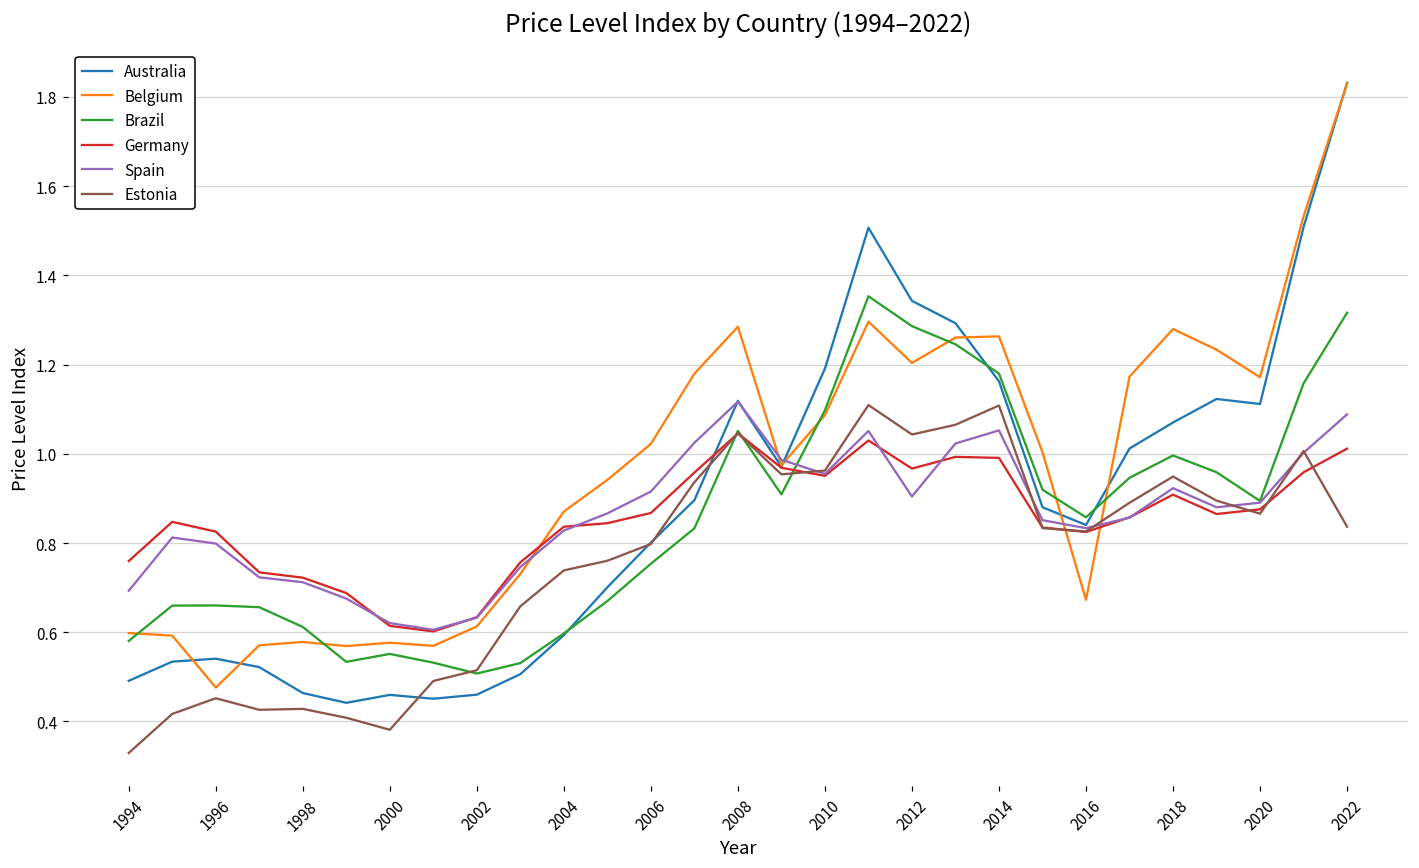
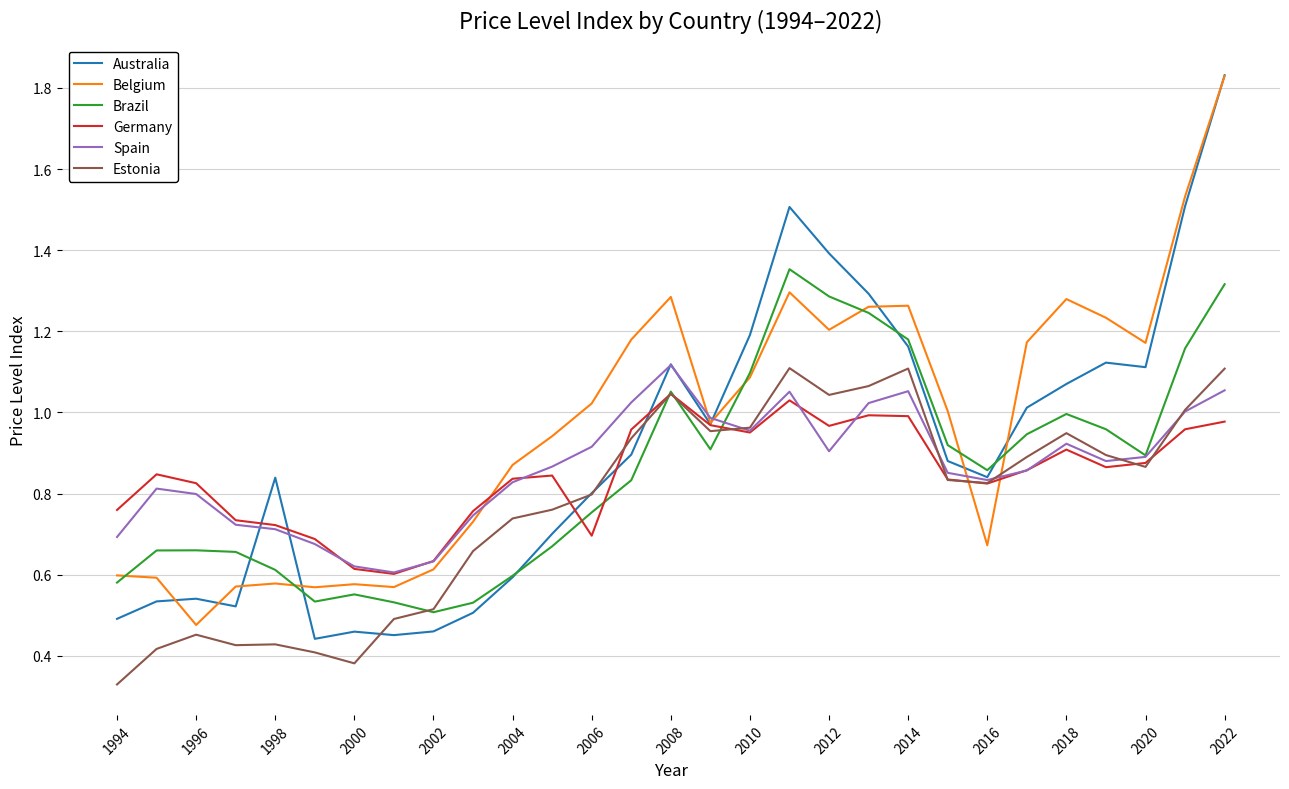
Australia, 1998: 0.46 -> 0.84
Germany, 2006: 0.87 -> 0.70
Australia, 2012: 1.34 -> 1.39
Germany, 2022: 1.01 -> 0.98
Spain, 2022: 1.09 -> 1.05
Estonia, 2022: 0.84 -> 1.11
